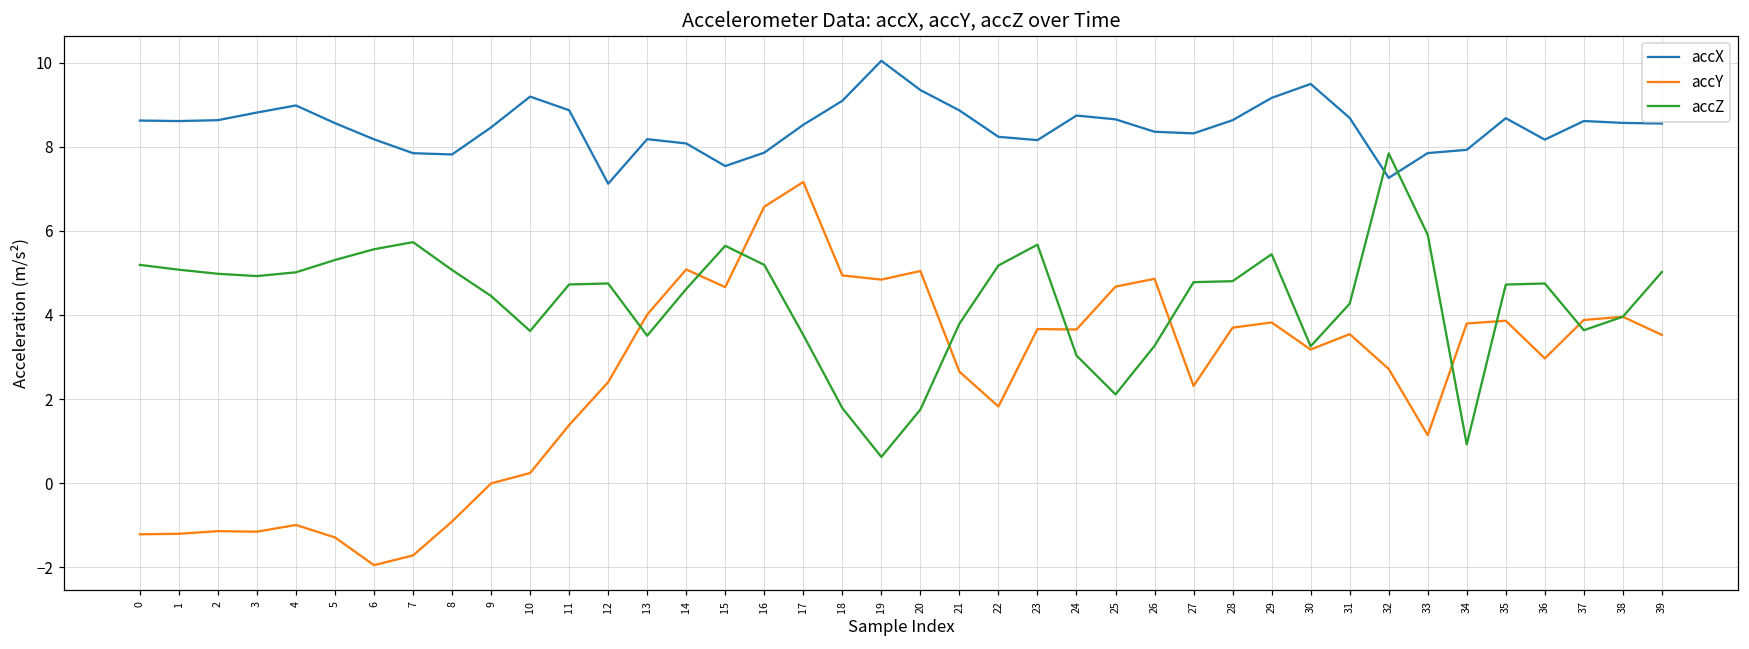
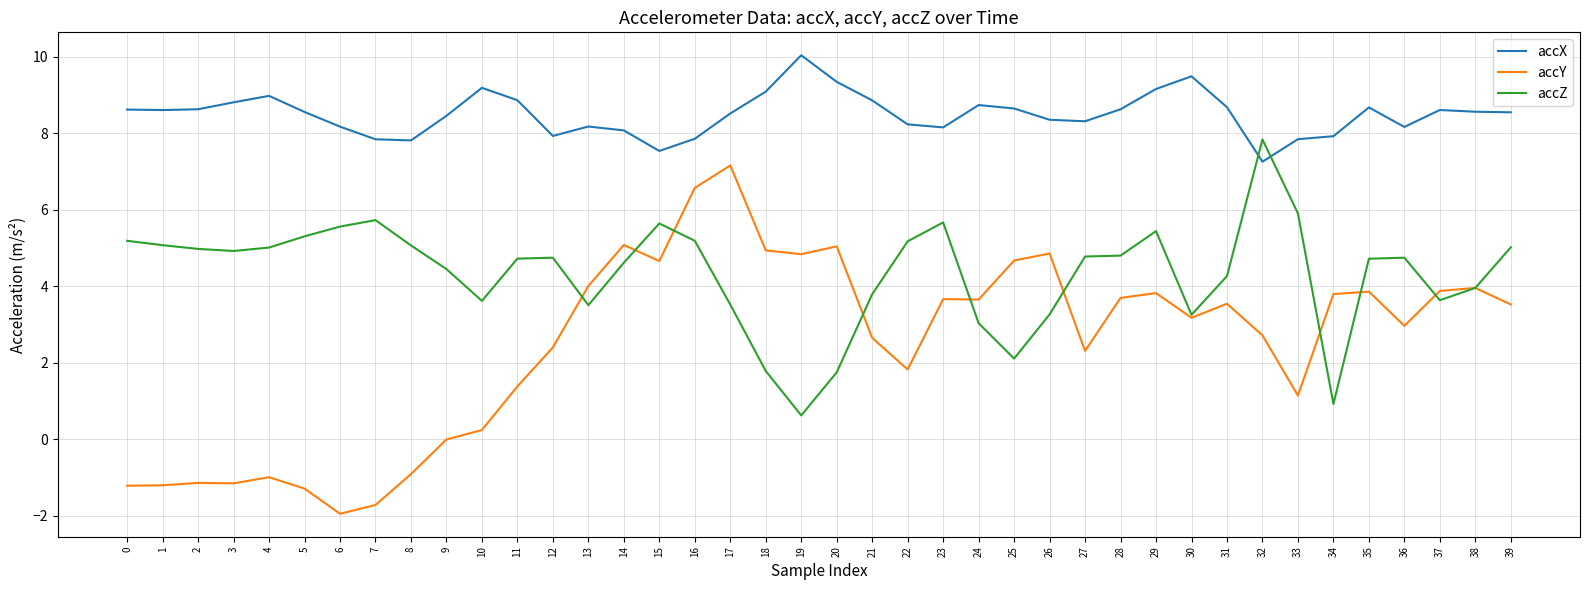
accX, 12: 7.1 -> 7.9
